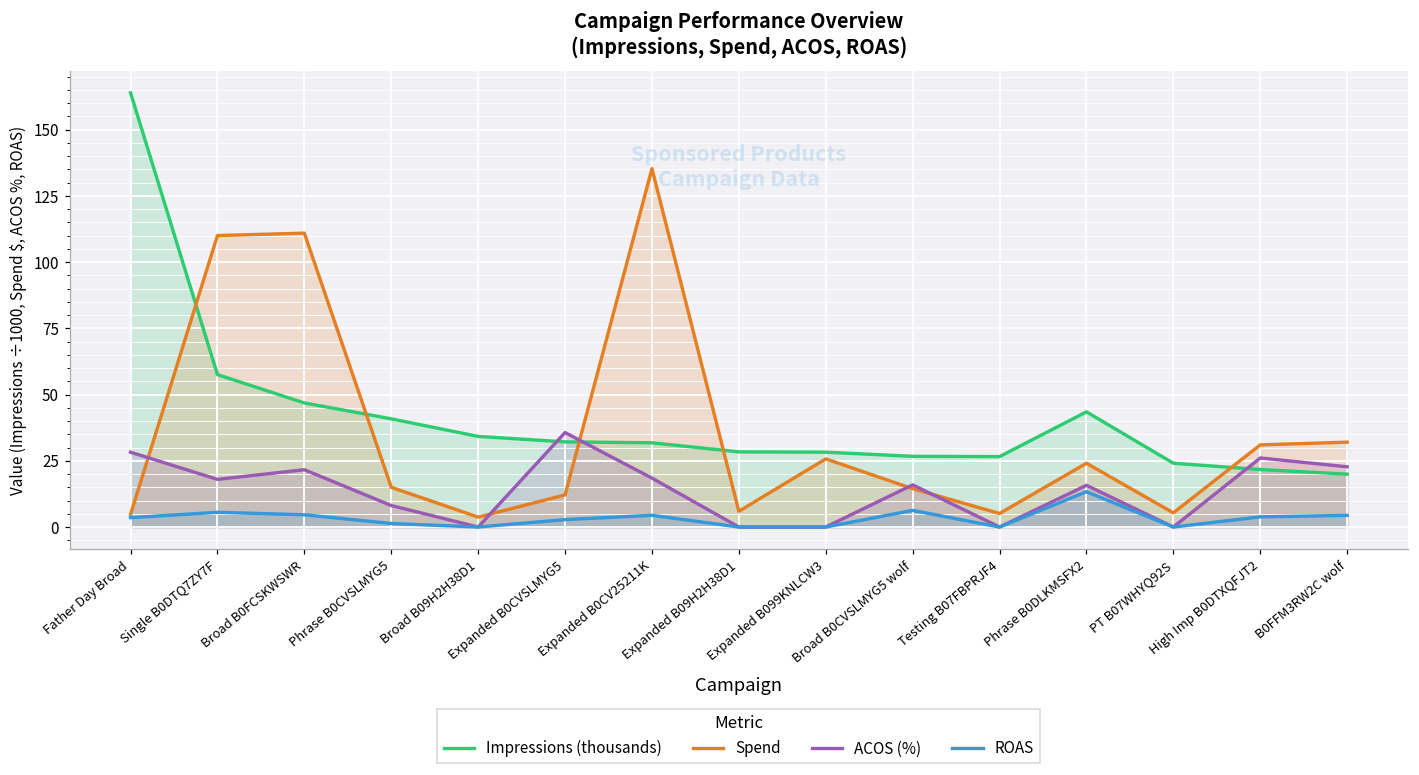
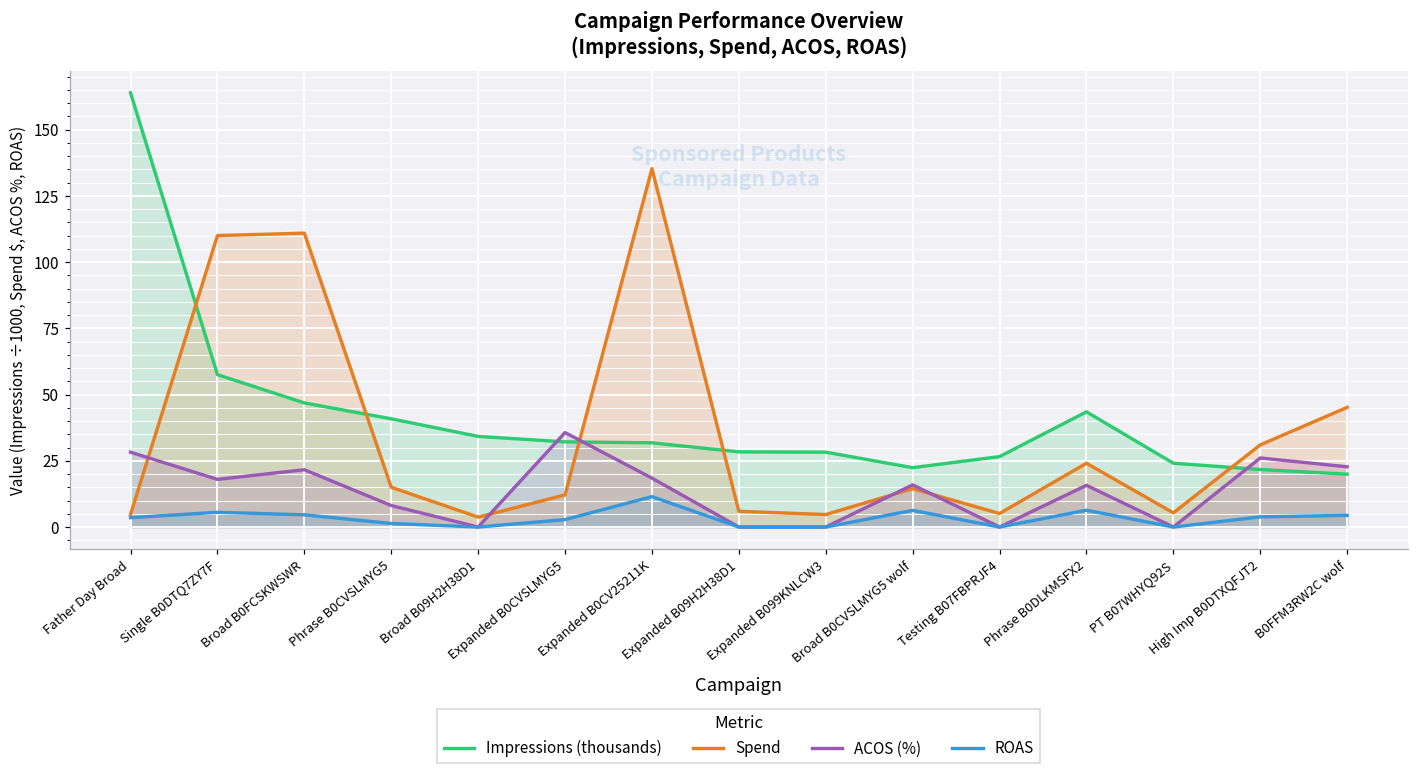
ROAS, Expanded B0CV25211K: 4 -> 11
Spend, Expanded B099KNLCW3: 26 -> 5
Impressions (thousands), Broad B0CVSLMYG5 wolf: 27 -> 22
ROAS, Phrase B0DLKMSFX2: 13 -> 6
Spend, B0FFM3RW2C wolf: 32 -> 45
